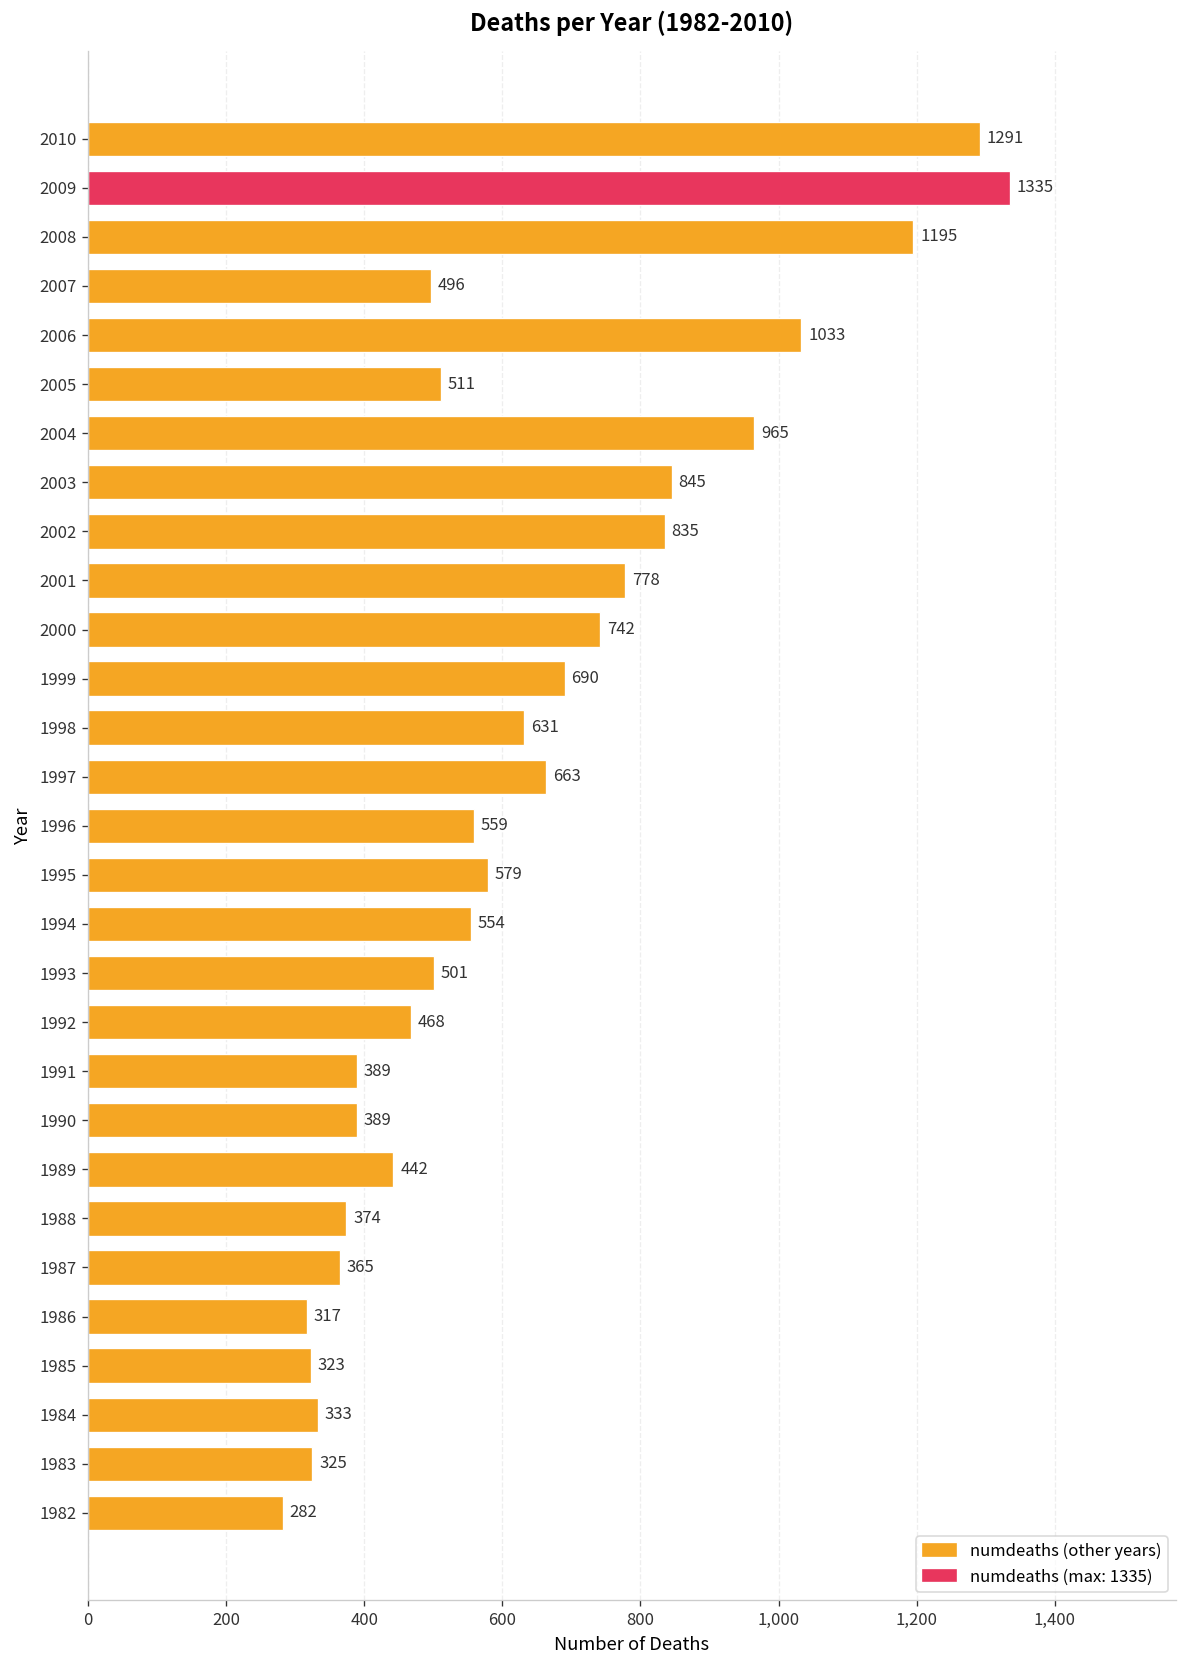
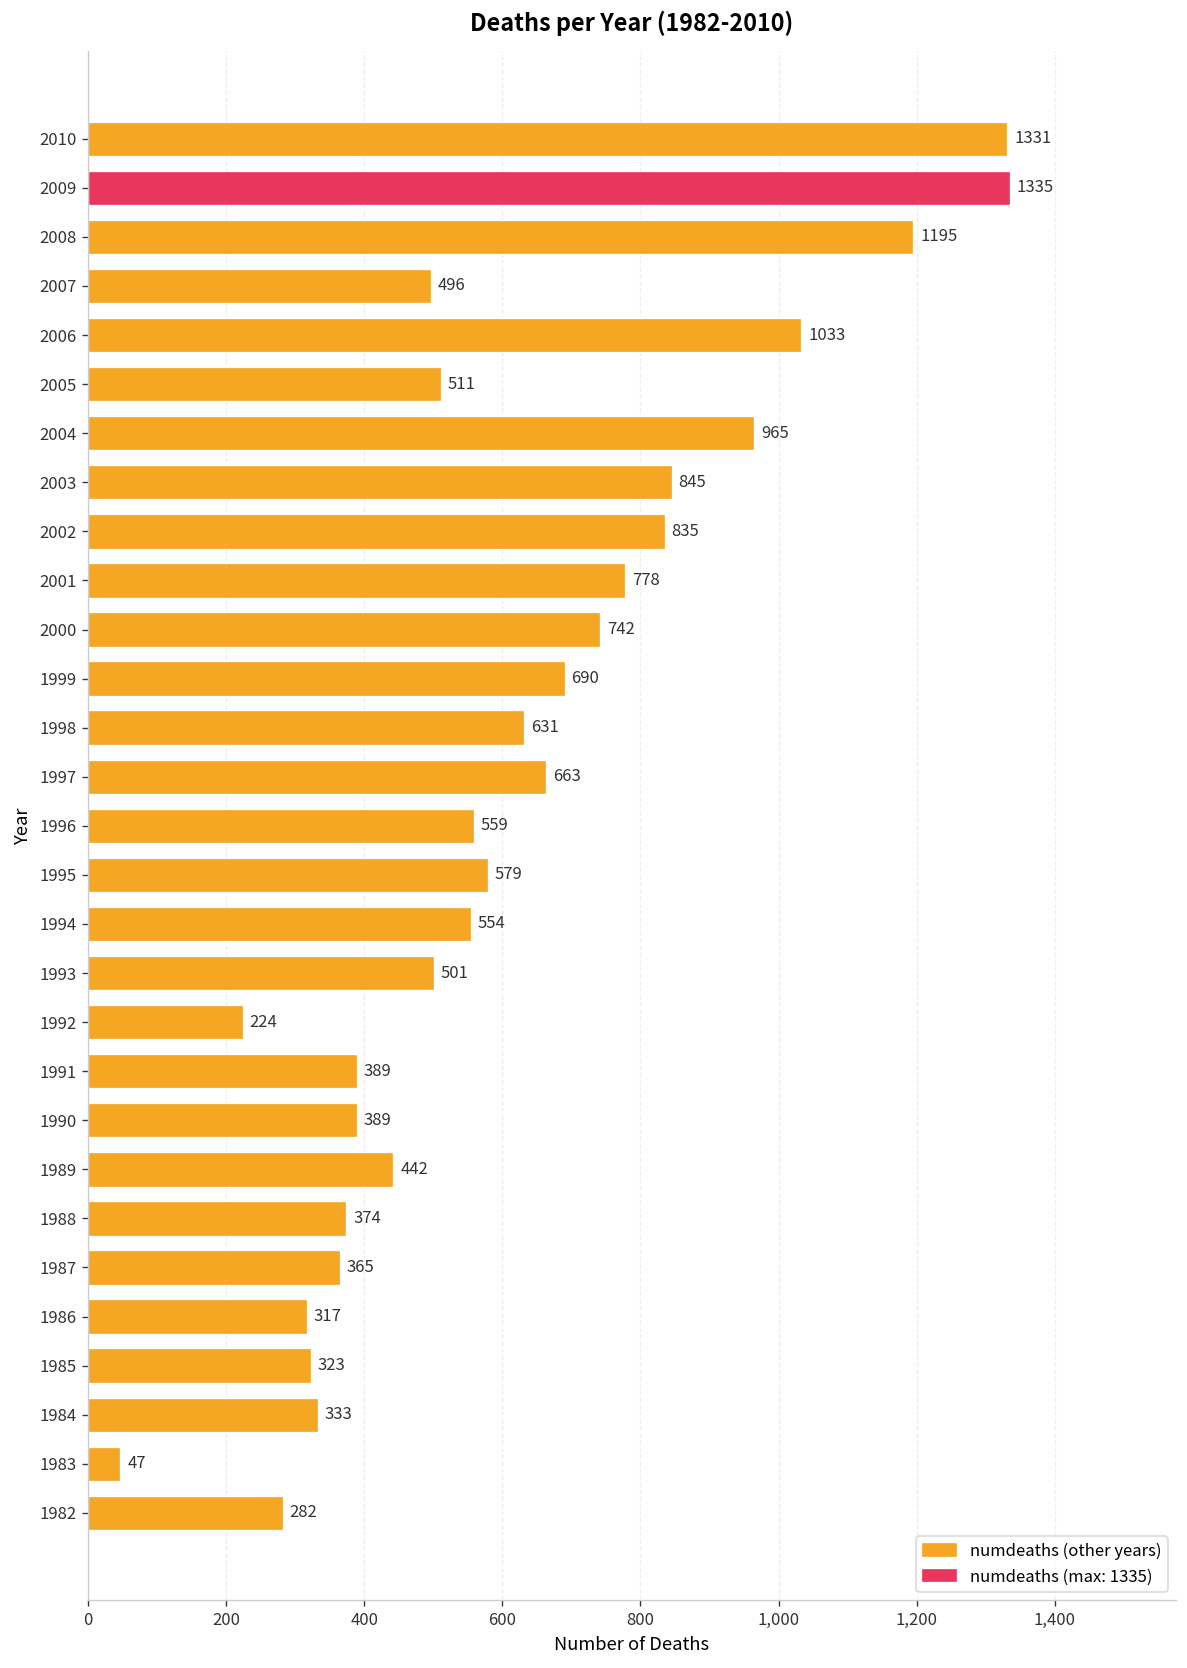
2010: 1291 -> 1331
1992: 468 -> 224
1983: 325 -> 47
